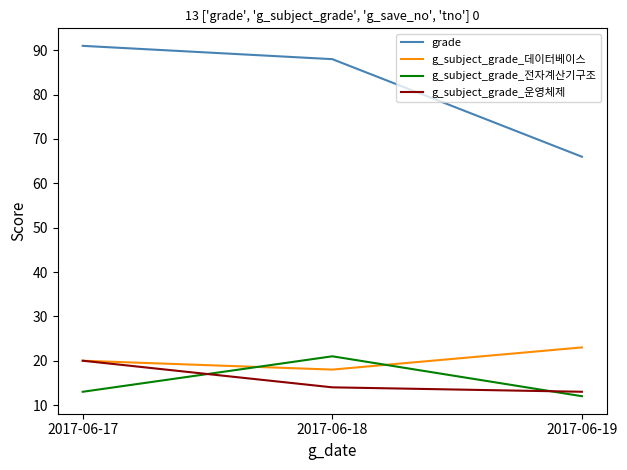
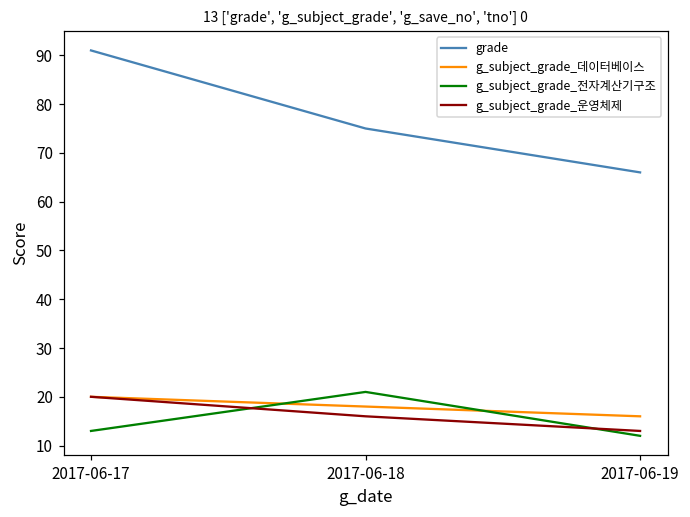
grade, 2017-06-18: 88 -> 75
g_subject_grade_운영체제, 2017-06-18: 14 -> 16
g_subject_grade_데이터베이스, 2017-06-19: 23 -> 16
